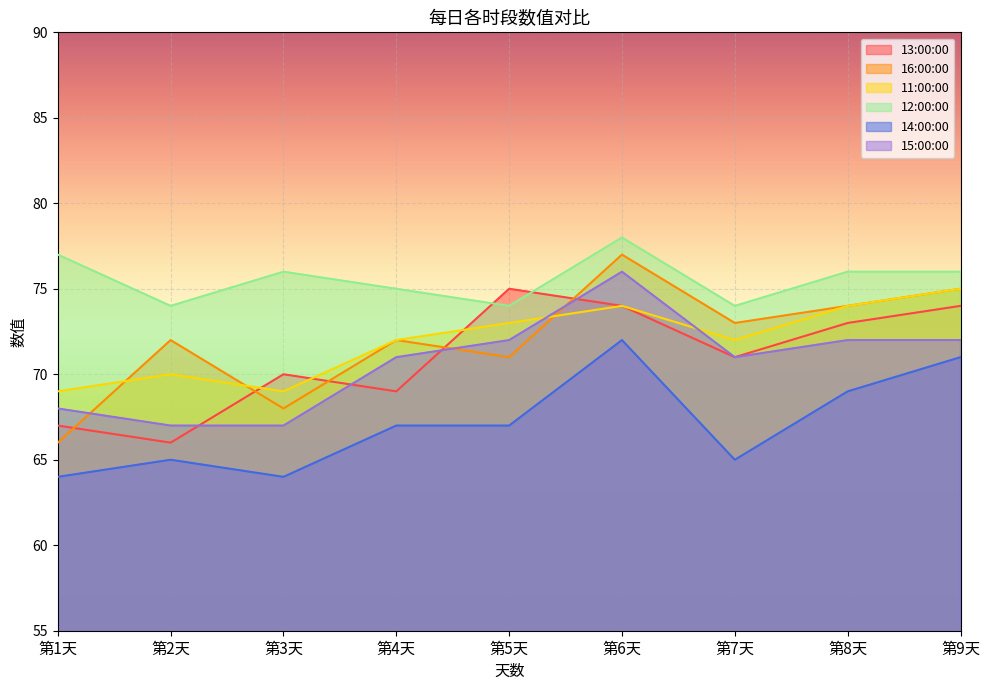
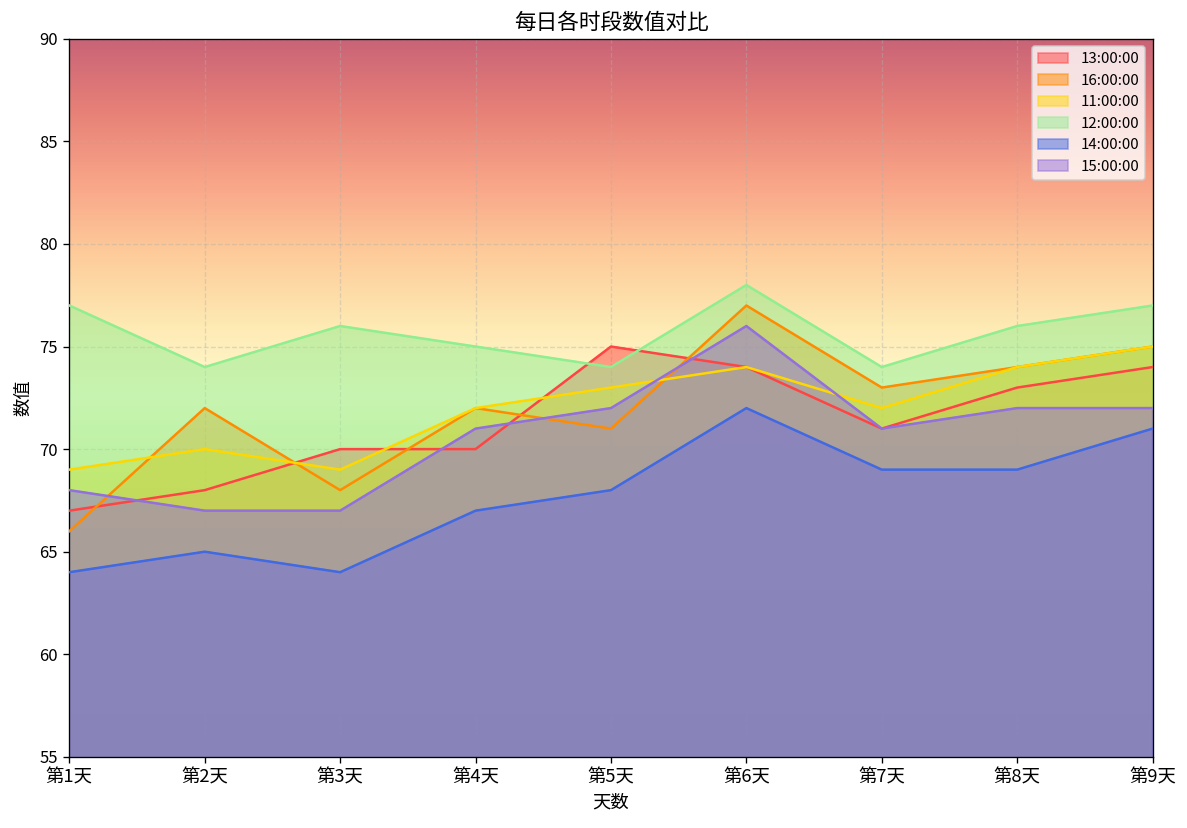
13:00:00, 第2天: 66 -> 68
13:00:00, 第4天: 69 -> 70
14:00:00, 第5天: 67 -> 68
14:00:00, 第7天: 65 -> 69
12:00:00, 第9天: 76 -> 77
